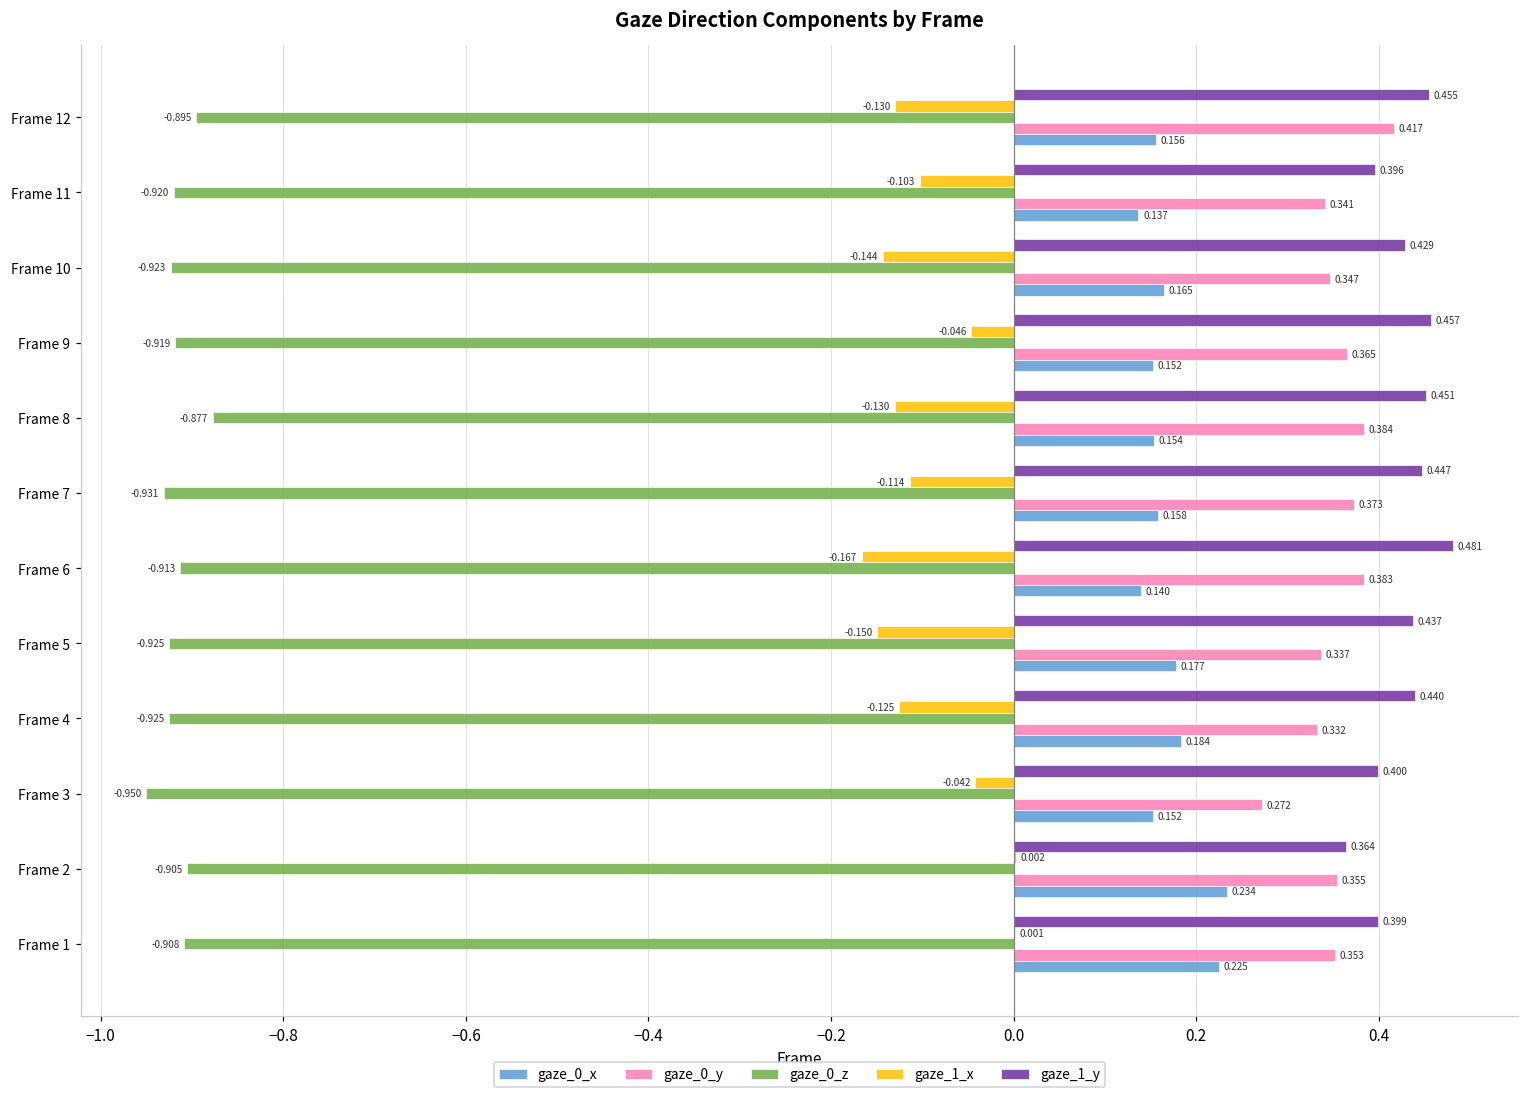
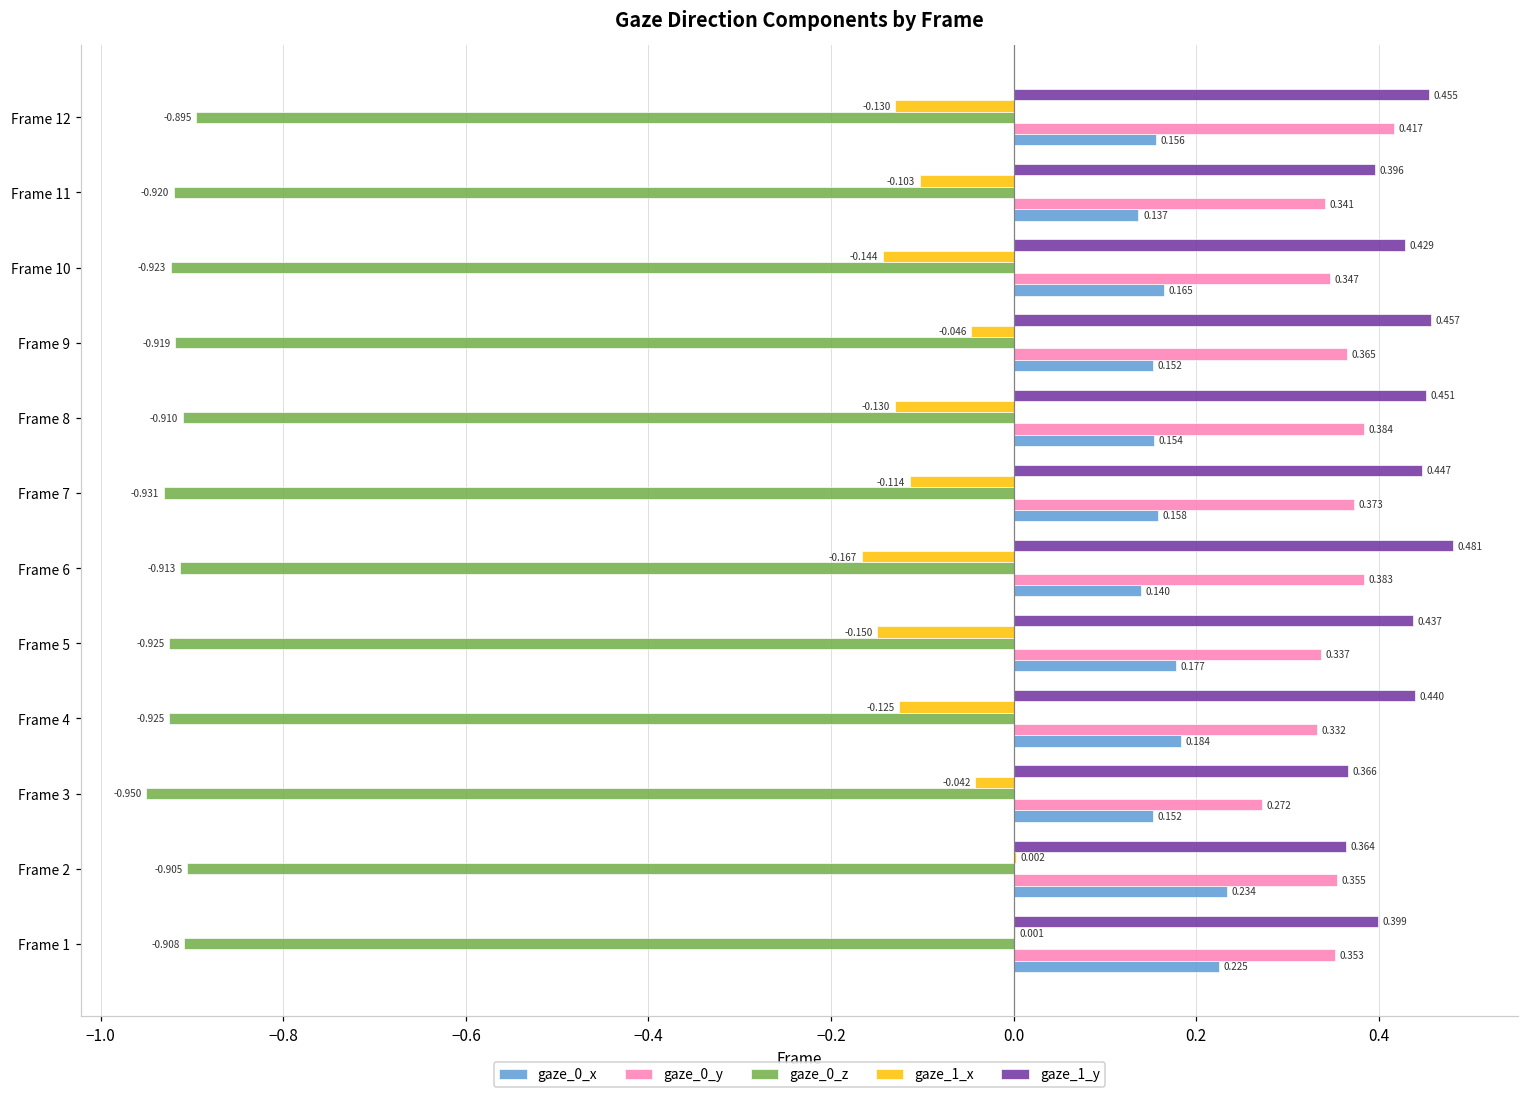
gaze_0_z, Frame 8: -0.877 -> -0.910
gaze_1_y, Frame 3: 0.400 -> 0.366
